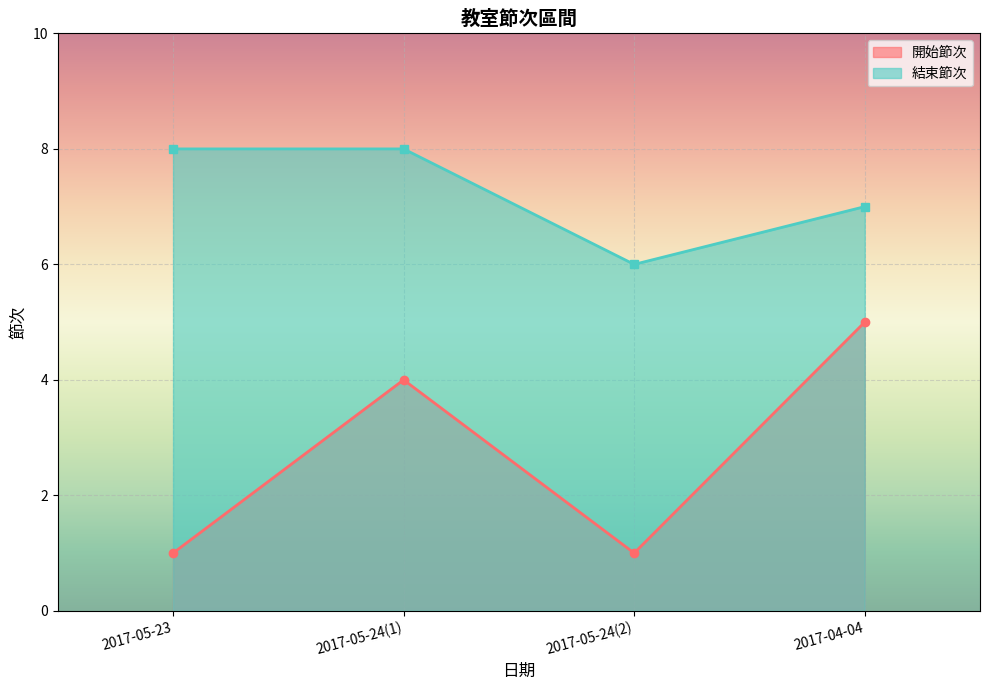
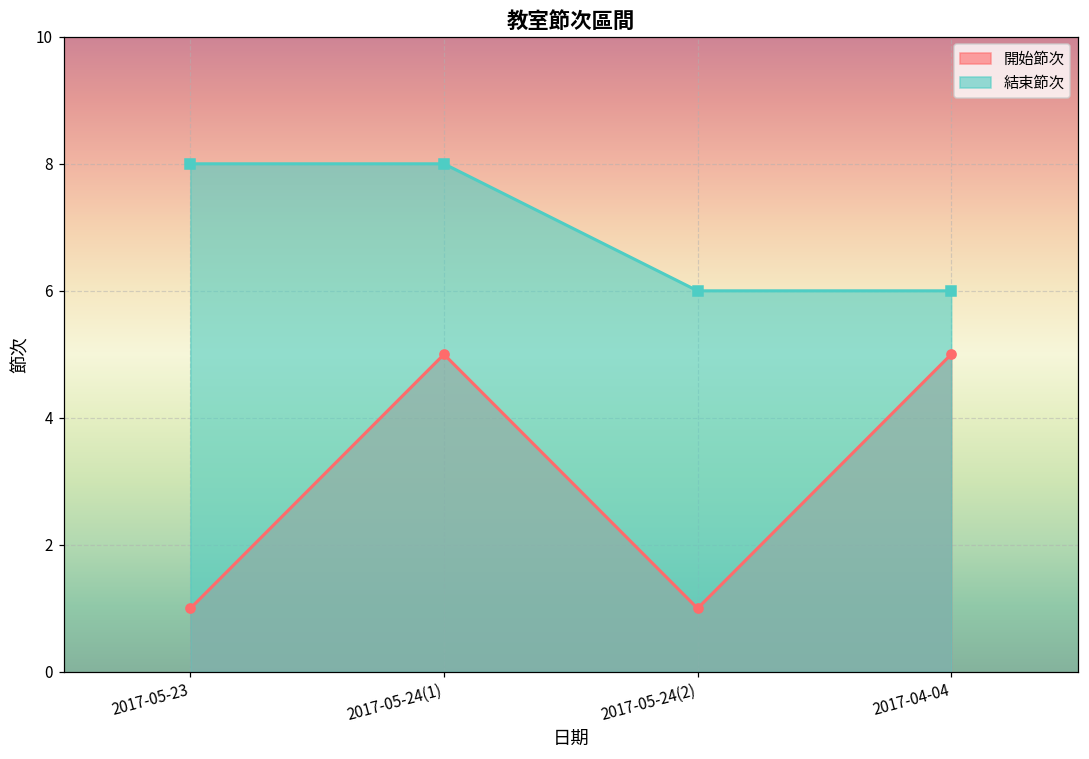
開始節次, 2017-05-24(1): 4 -> 5
結束節次, 2017-04-04: 7 -> 6
